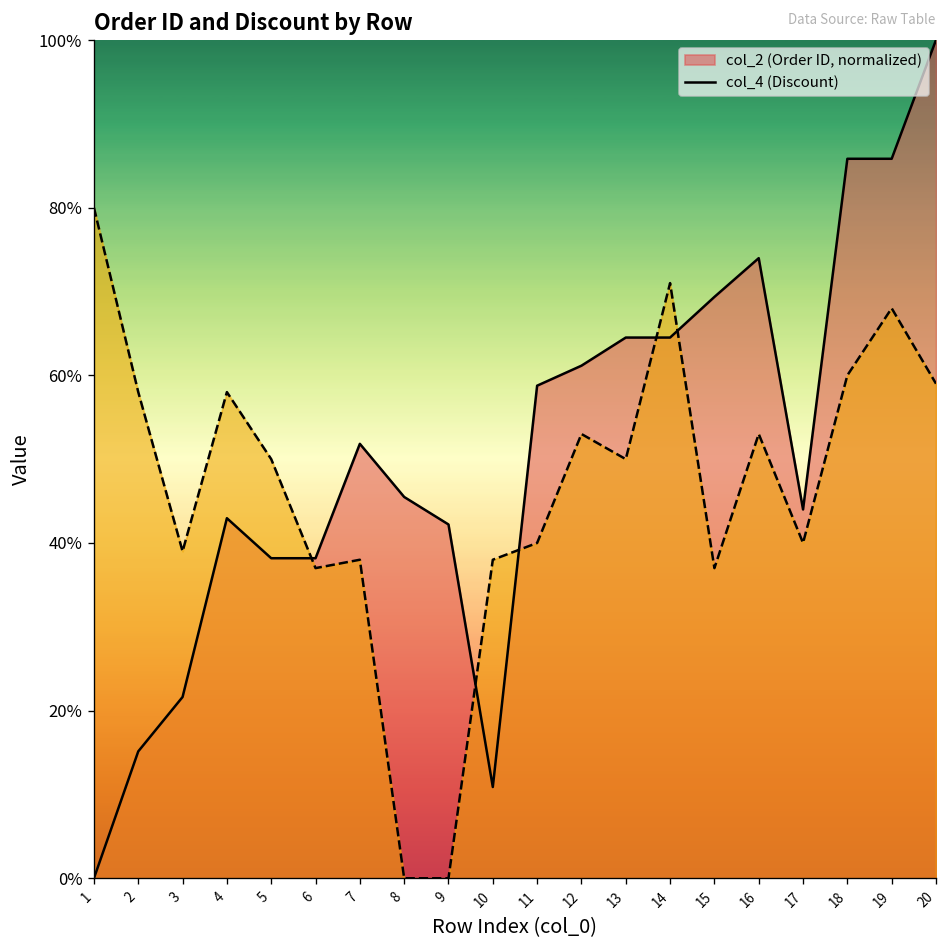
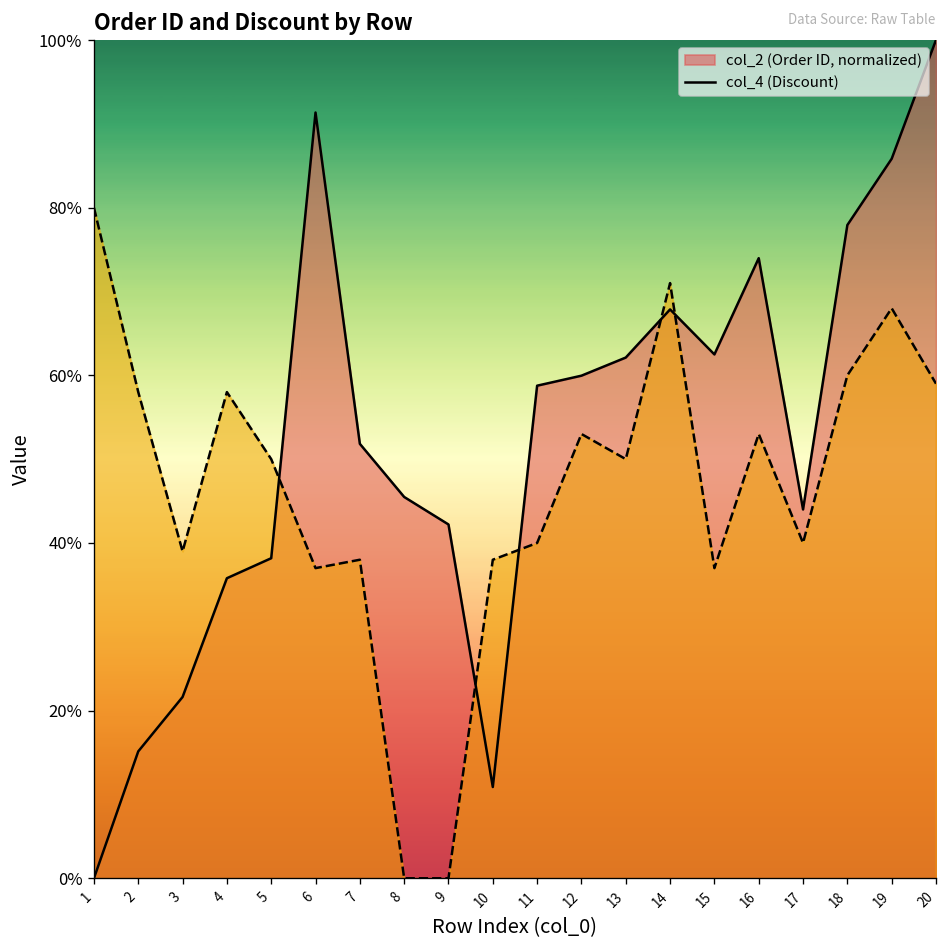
col_2 (Order ID, normalized), 4: 43% -> 36%
col_2 (Order ID, normalized), 6: 38% -> 91%
col_2 (Order ID, normalized), 12: 61% -> 60%
col_2 (Order ID, normalized), 13: 65% -> 62%
col_2 (Order ID, normalized), 14: 65% -> 68%
col_2 (Order ID, normalized), 15: 69% -> 62%
col_2 (Order ID, normalized), 18: 86% -> 78%
